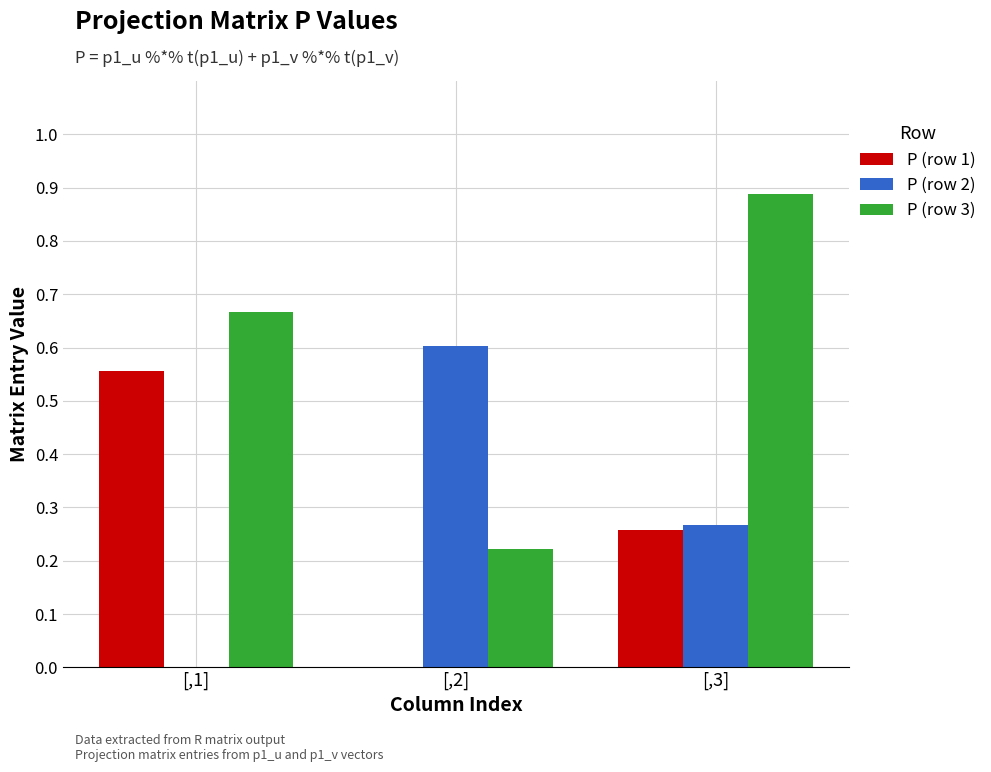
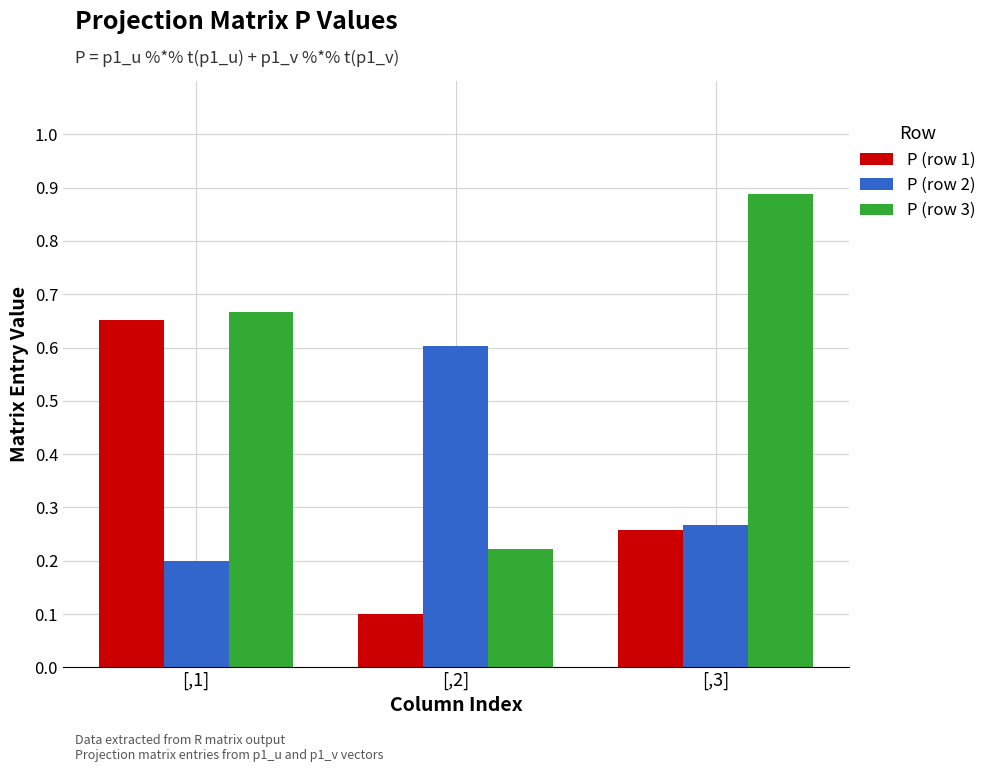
P (row 1), [,1]: 0.56 -> 0.65
P (row 2), [,1]: 0.0 -> 0.2
P (row 1), [,2]: 0.0 -> 0.1
